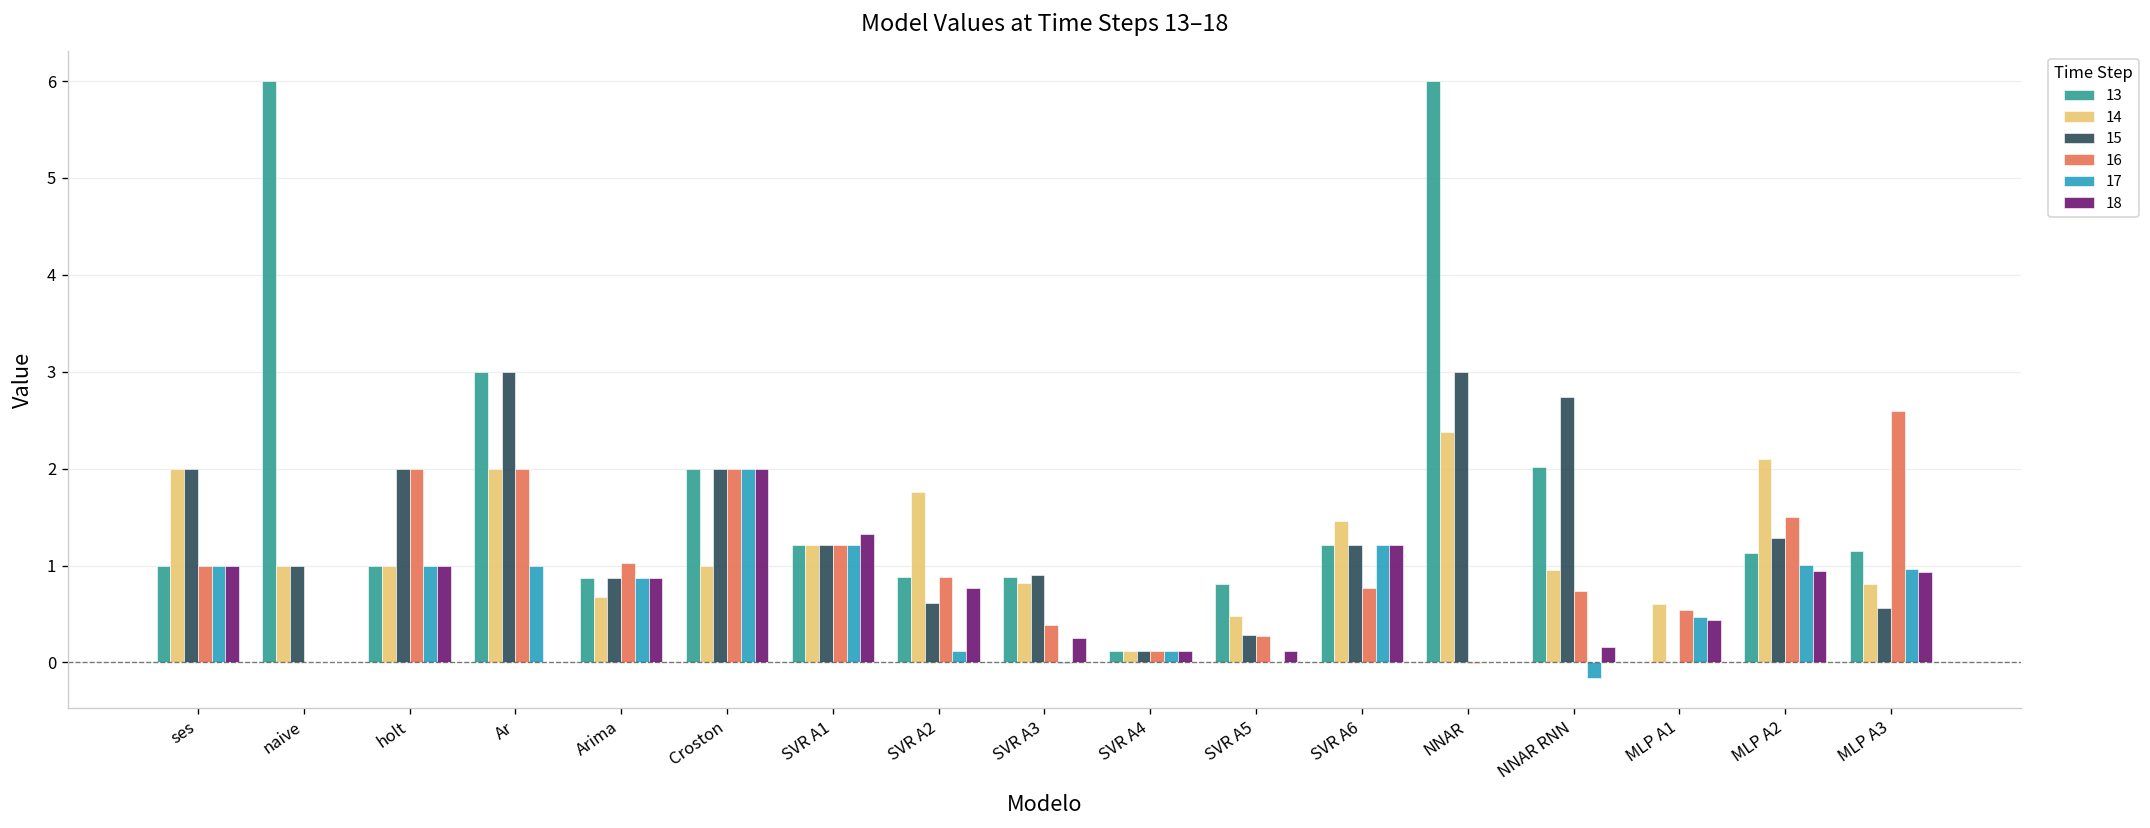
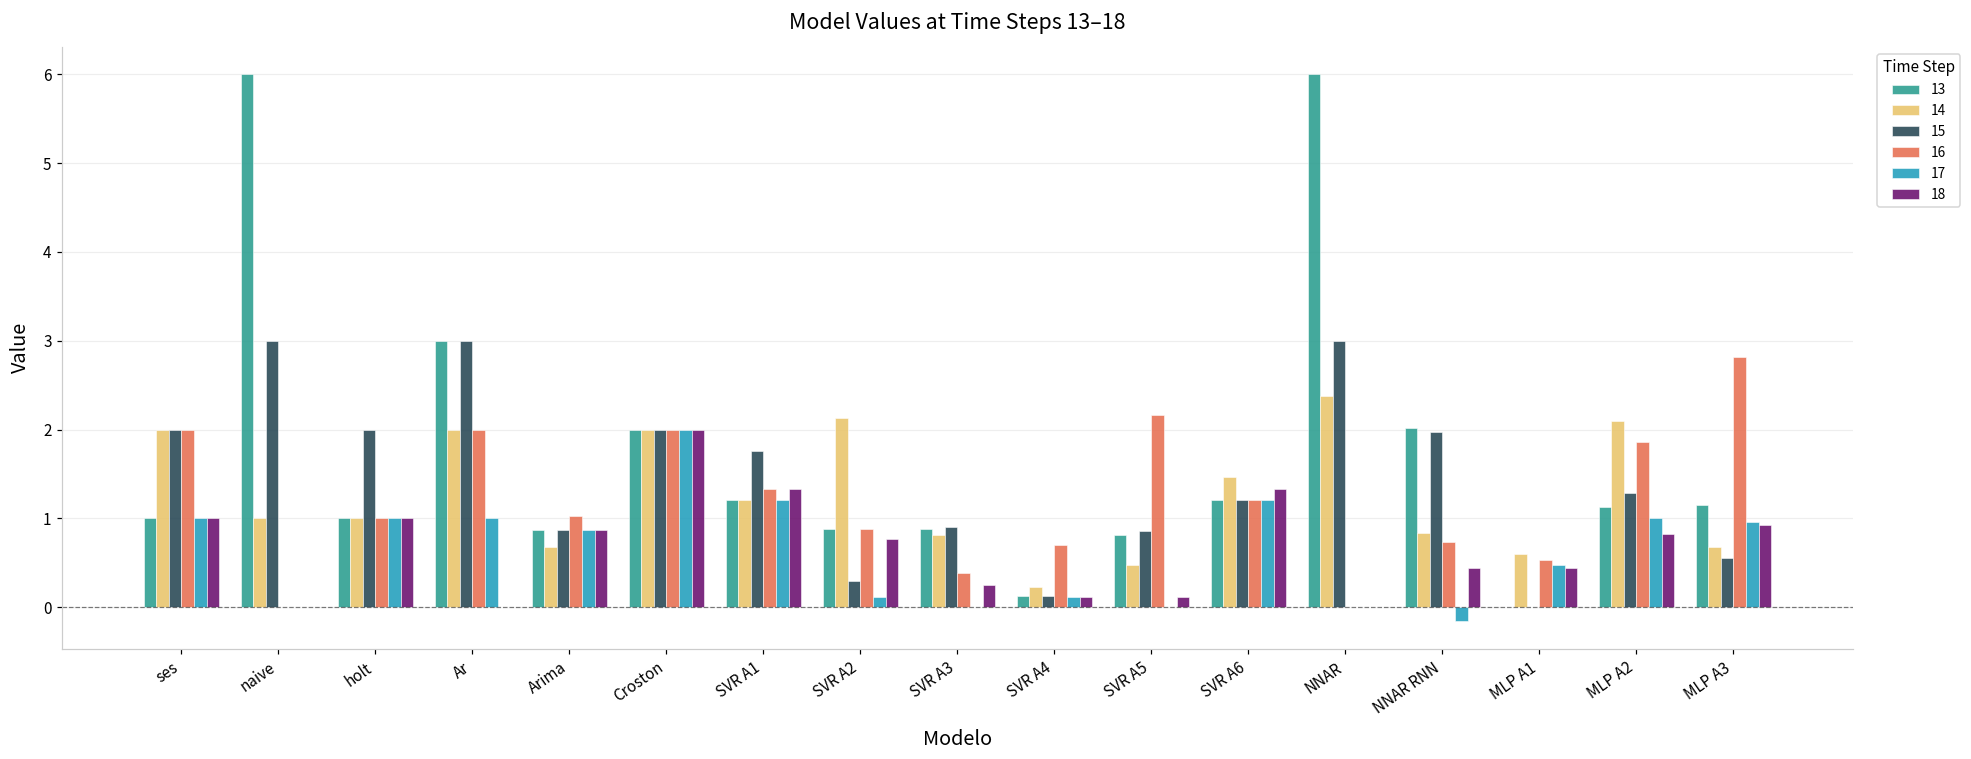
16, ses: 1 -> 2
15, naive: 1 -> 3
16, holt: 2 -> 1
14, Croston: 1 -> 2
15, SVR A1: 1.2 -> 1.8
16, SVR A1: 1.2 -> 1.3
14, SVR A2: 1.8 -> 2.1
15, SVR A2: 0.6 -> 0.3
14, SVR A4: 0.1 -> 0.2
16, SVR A4: 0.1 -> 0.7
15, SVR A5: 0.3 -> 0.9
16, SVR A5: 0.3 -> 2.2
16, SVR A6: 0.8 -> 1.2
18, SVR A6: 1.2 -> 1.3
14, NNAR RNN: 1.0 -> 0.8
15, NNAR RNN: 2.7 -> 2.0
18, NNAR RNN: 0.2 -> 0.4
16, MLP A2: 1.5 -> 1.9
18, MLP A2: 0.9 -> 0.8
14, MLP A3: 0.8 -> 0.7
16, MLP A3: 2.6 -> 2.8
